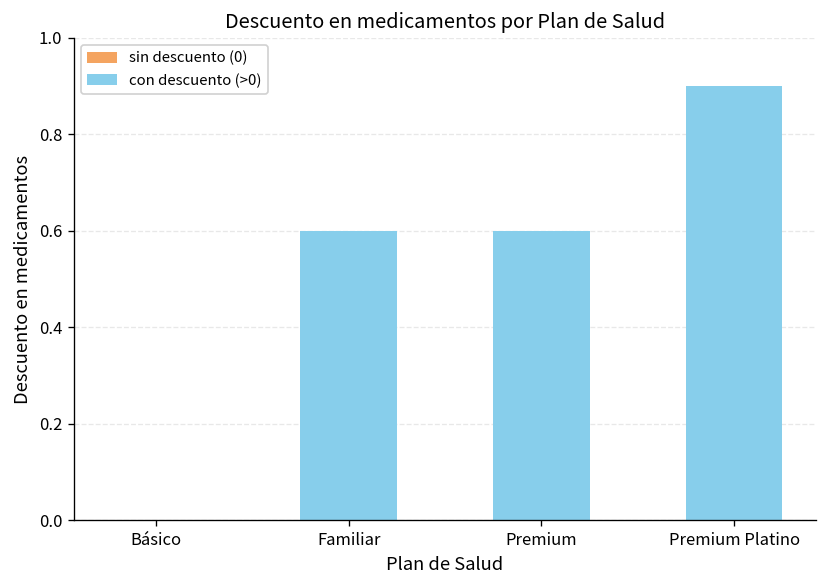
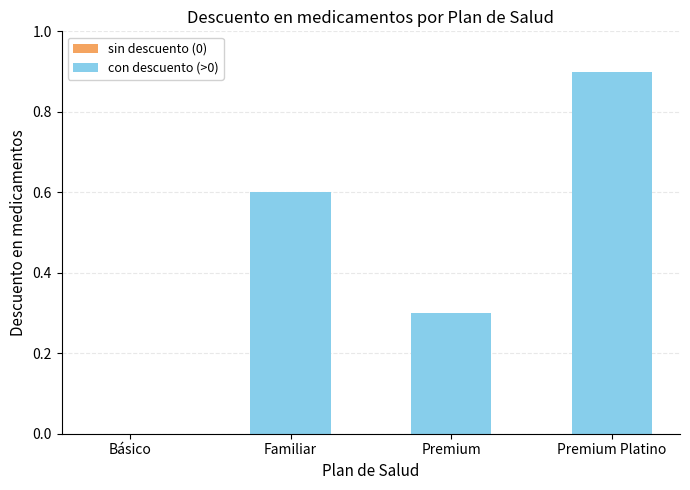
Premium: 0.6 -> 0.3
